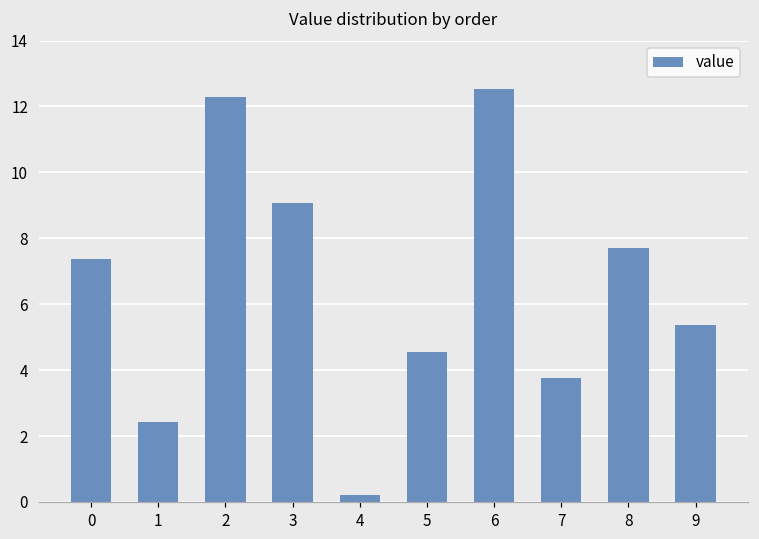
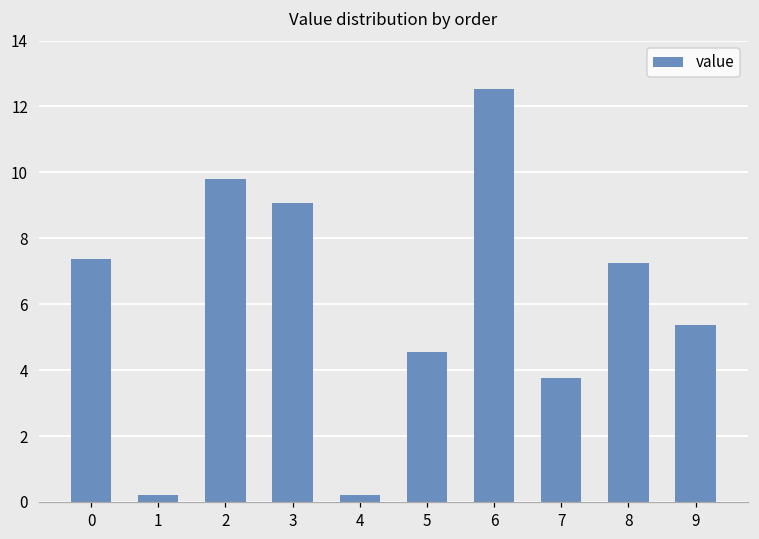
1: 2.4 -> 0.2
2: 12.3 -> 9.8
8: 7.7 -> 7.2
